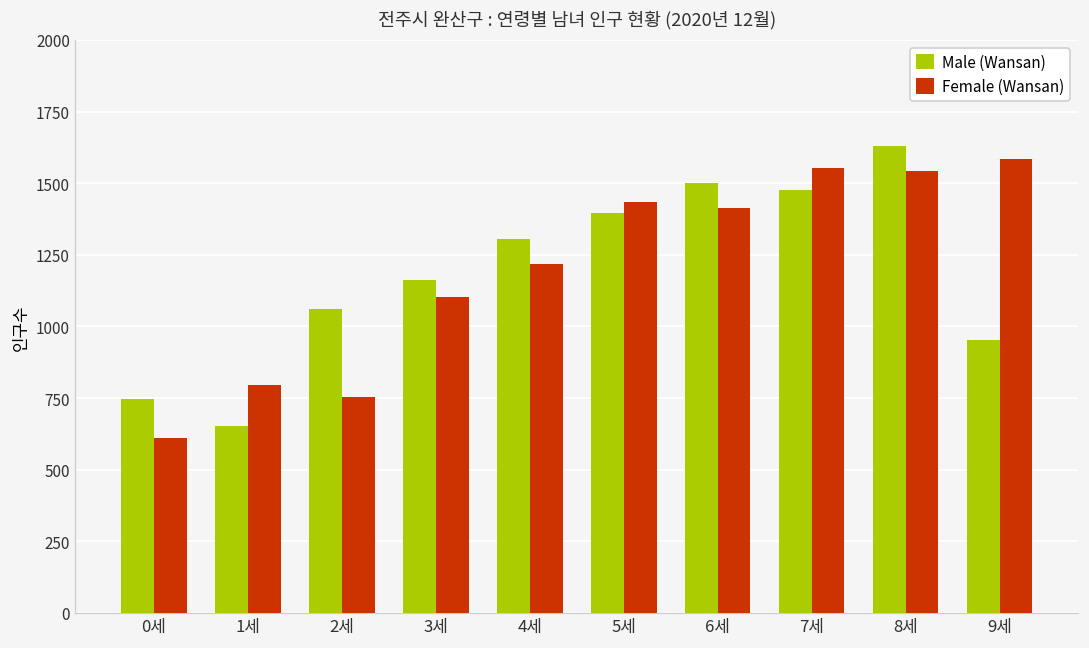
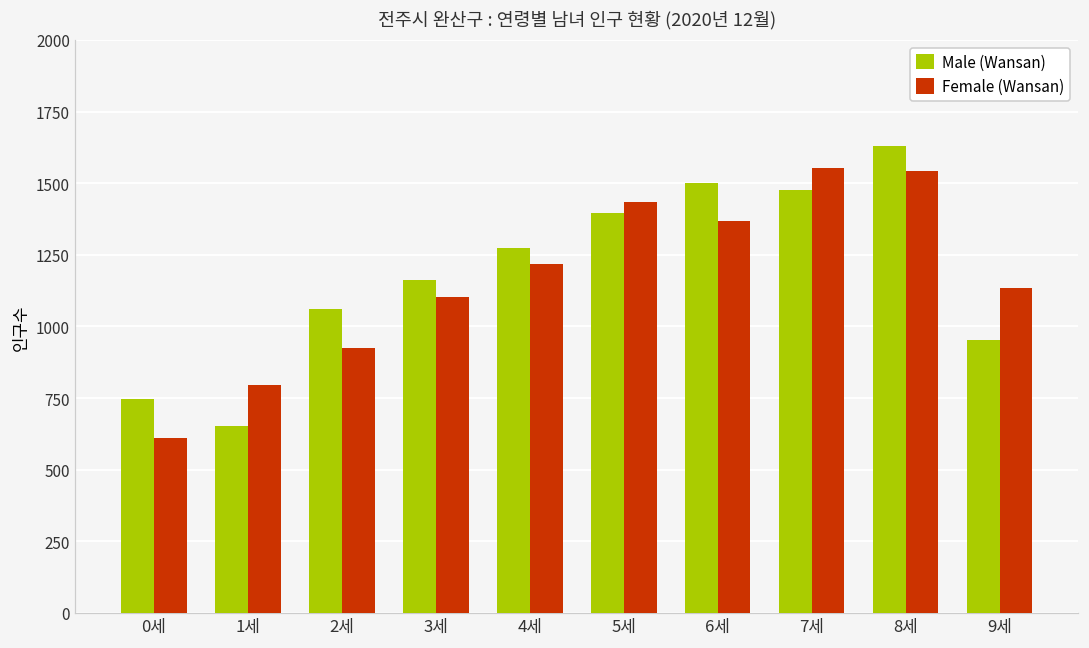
Female (Wansan), 2세: 760 -> 920
Male (Wansan), 4세: 1310 -> 1270
Female (Wansan), 6세: 1410 -> 1370
Female (Wansan), 9세: 1590 -> 1130
